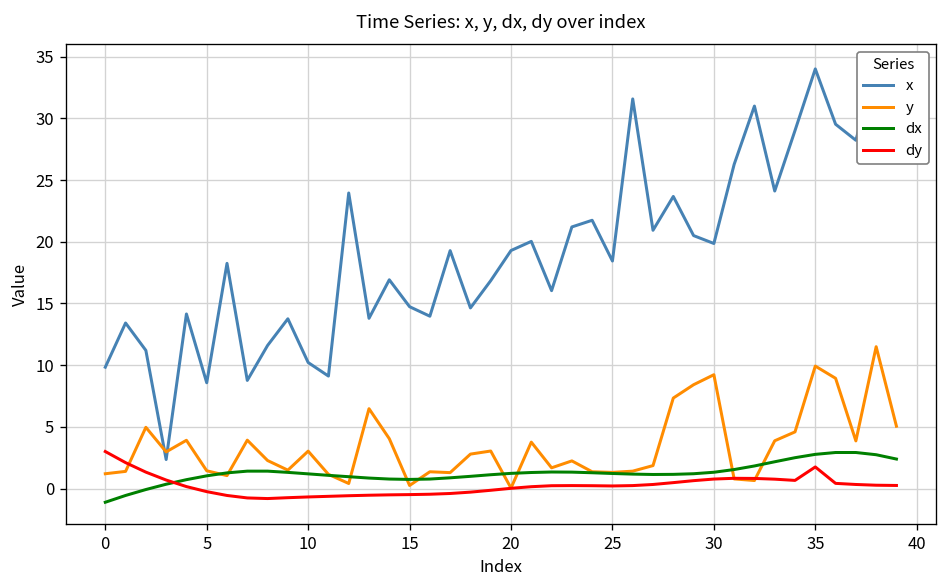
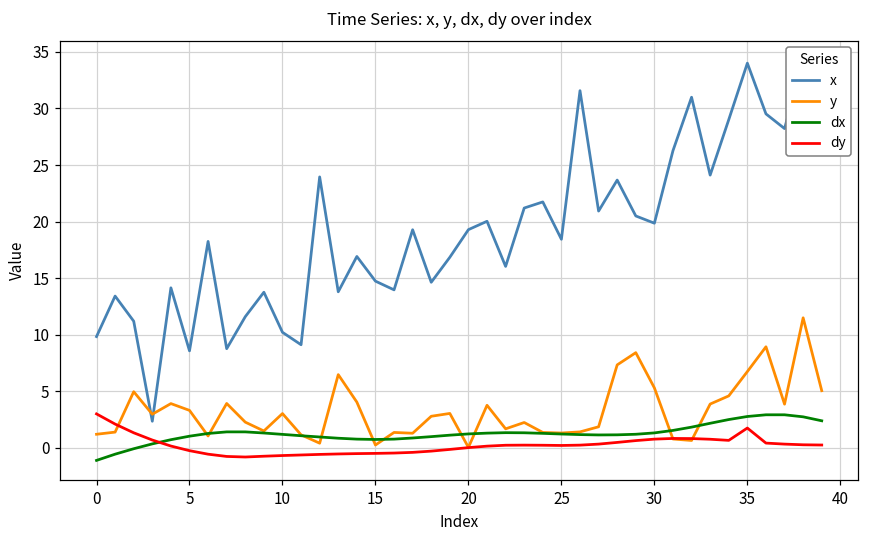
y, 5: 1.5 -> 3.3
y, 30: 9.2 -> 5.3
y, 35: 9.9 -> 6.8
